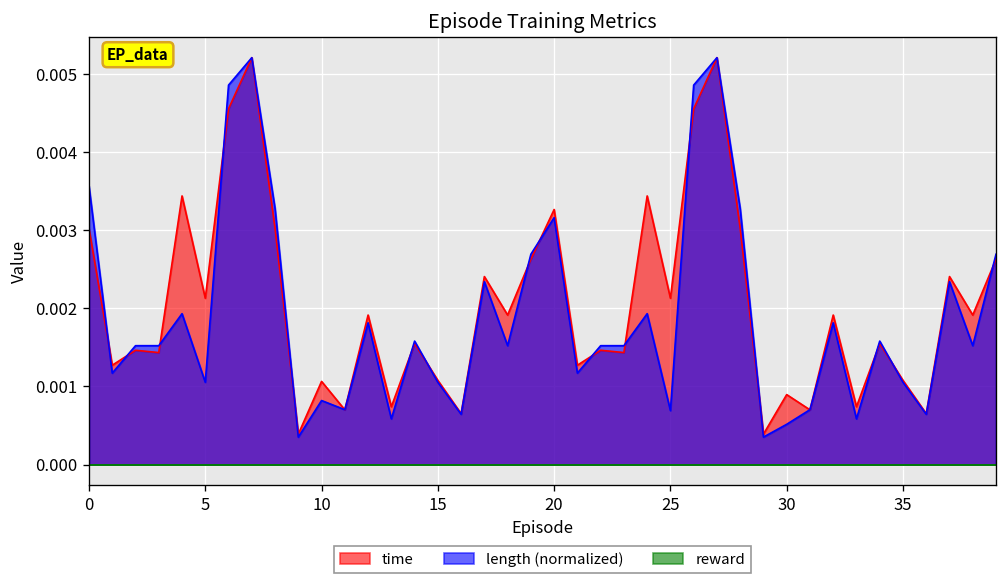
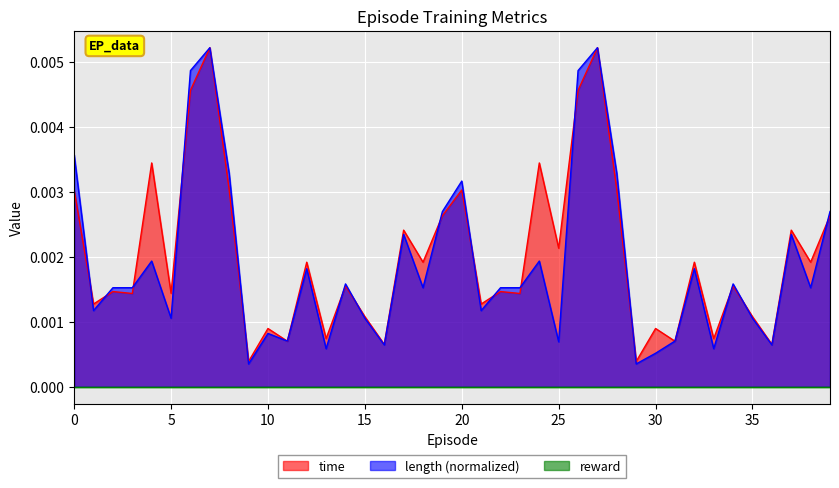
time, 5: 0.0021 -> 0.0014
time, 10: 0.0011 -> 0.0009
time, 20: 0.0033 -> 0.0030
